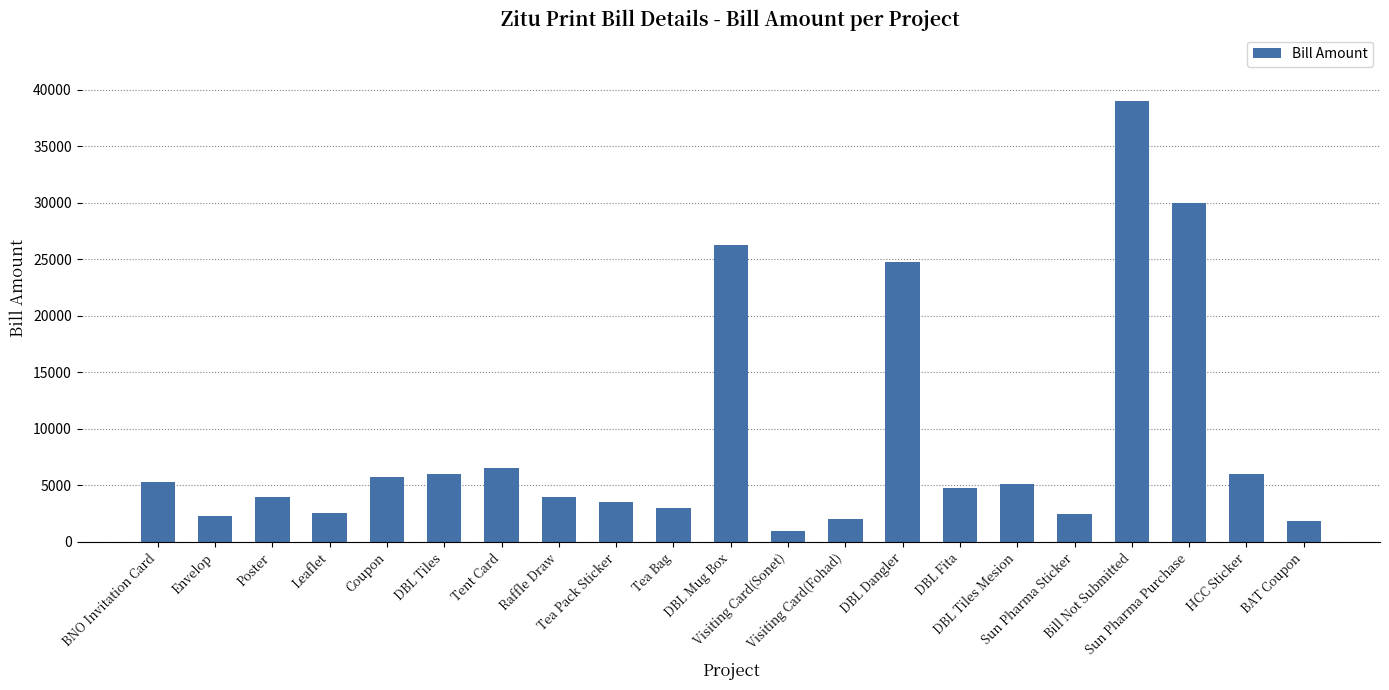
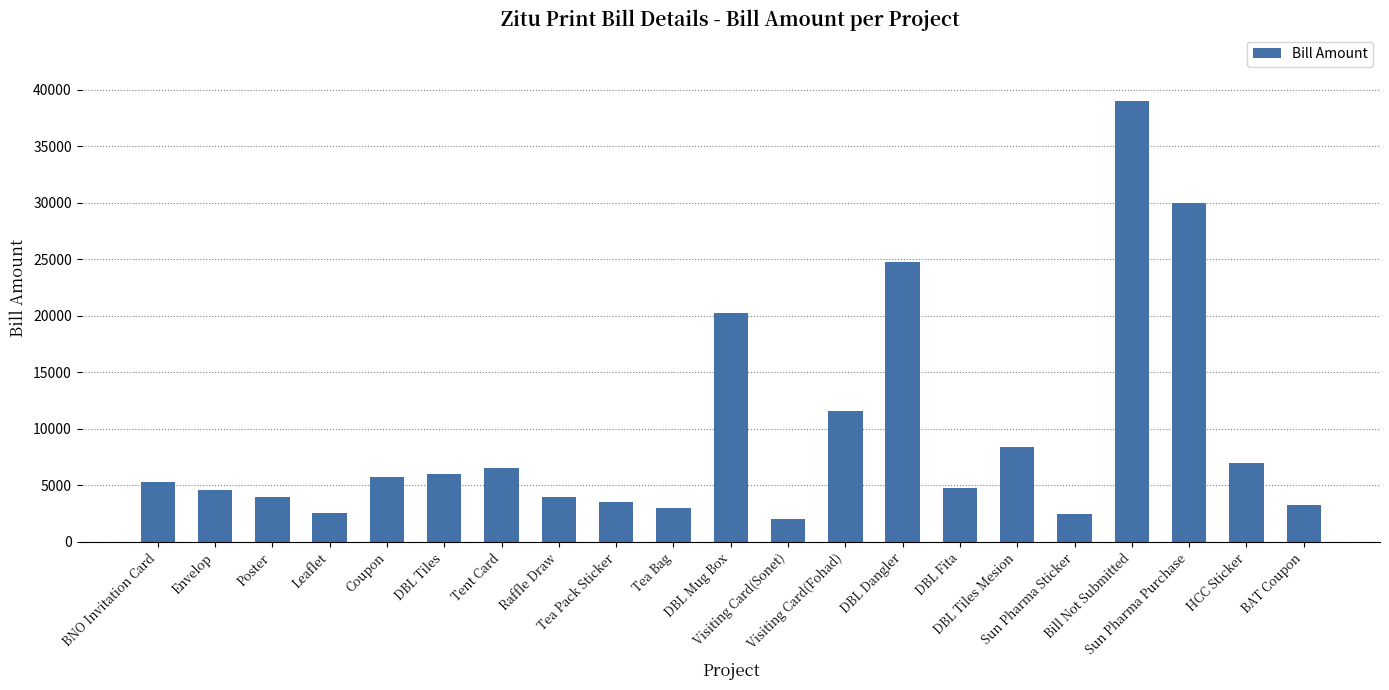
Envelop: 2300 -> 4600
DBL Mug Box: 26300 -> 20200
Visiting Card(Sonet): 1000 -> 2000
Visiting Card(Fohad): 2000 -> 11600
DBL Tiles Mesion: 5100 -> 8400
HCC Sticker: 6000 -> 7000
BAT Coupon: 1900 -> 3200
